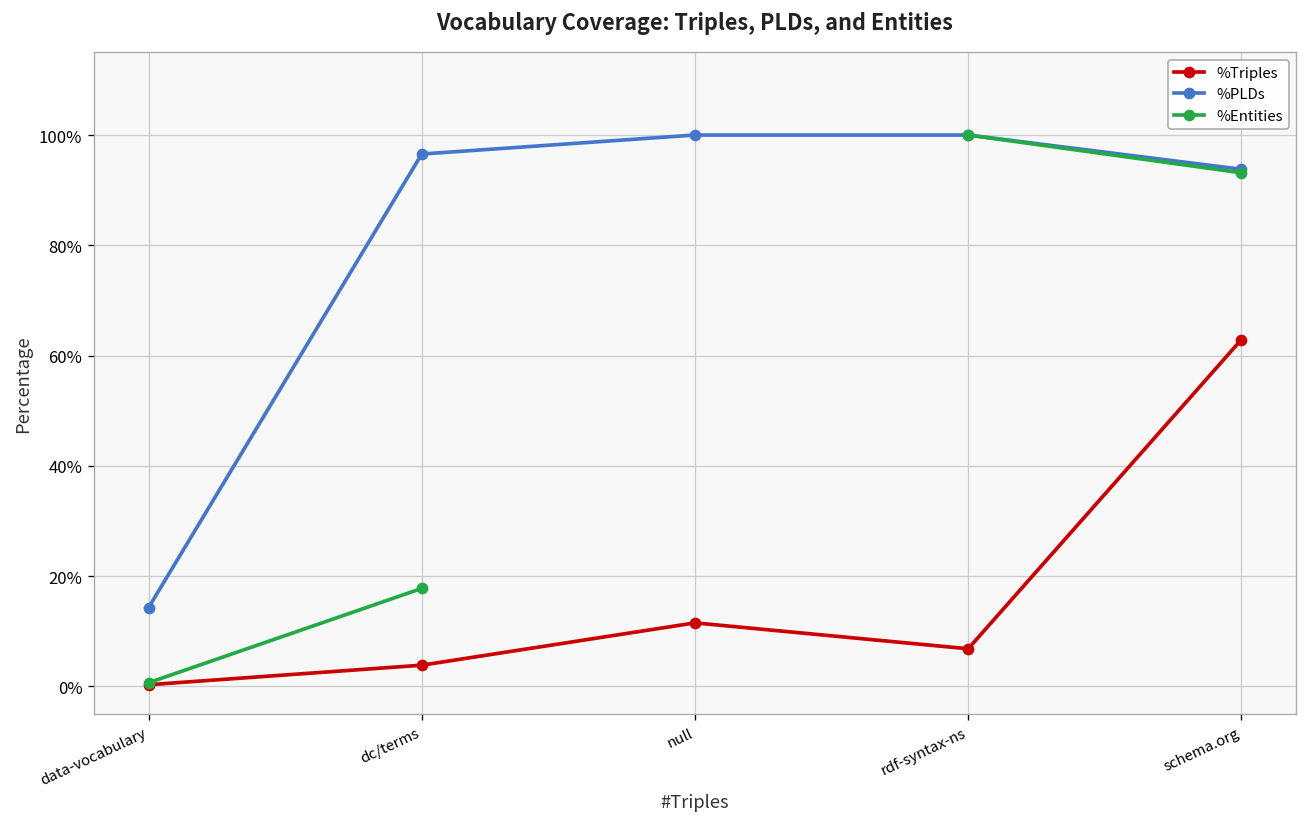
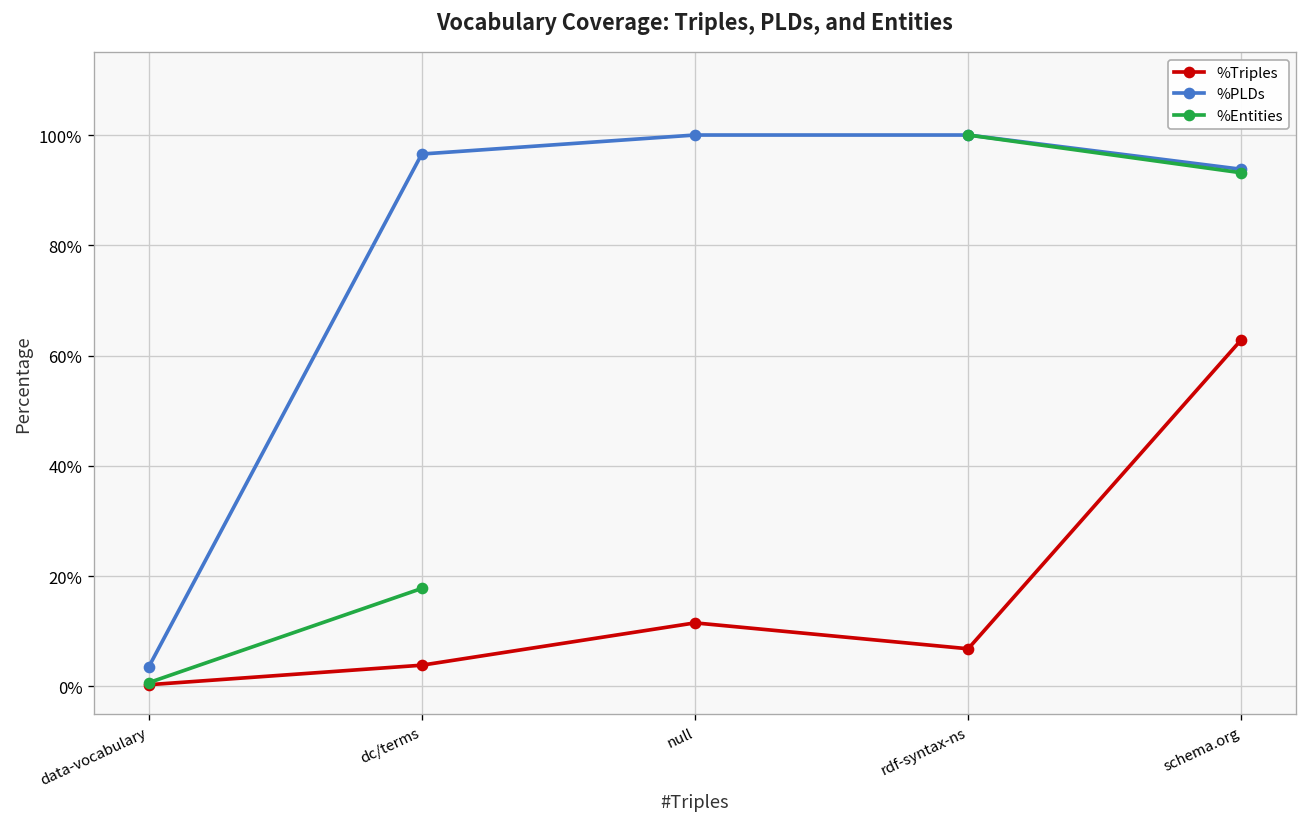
%PLDs, data-vocabulary: 14% -> 3%
